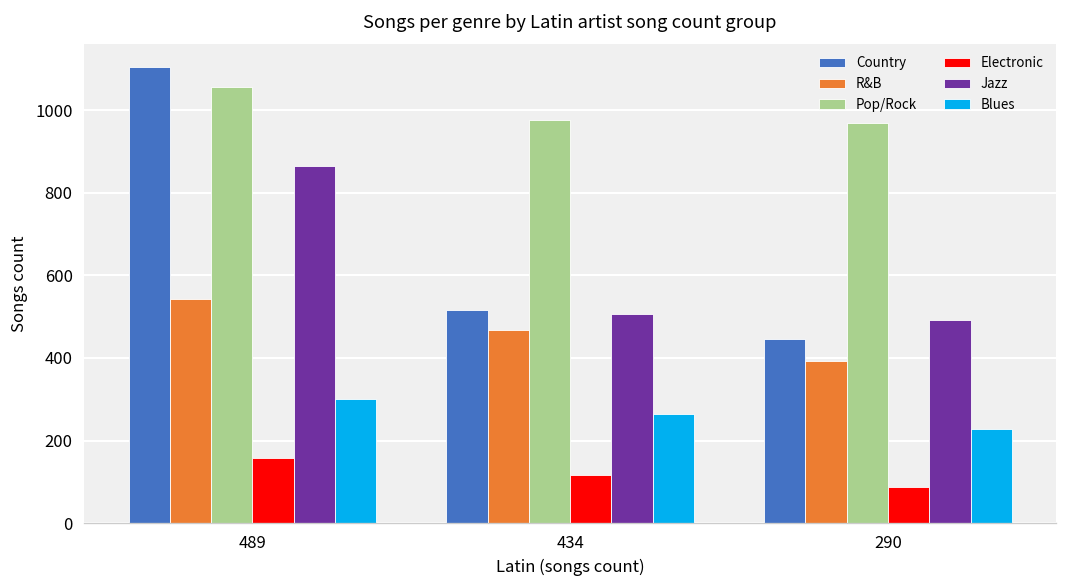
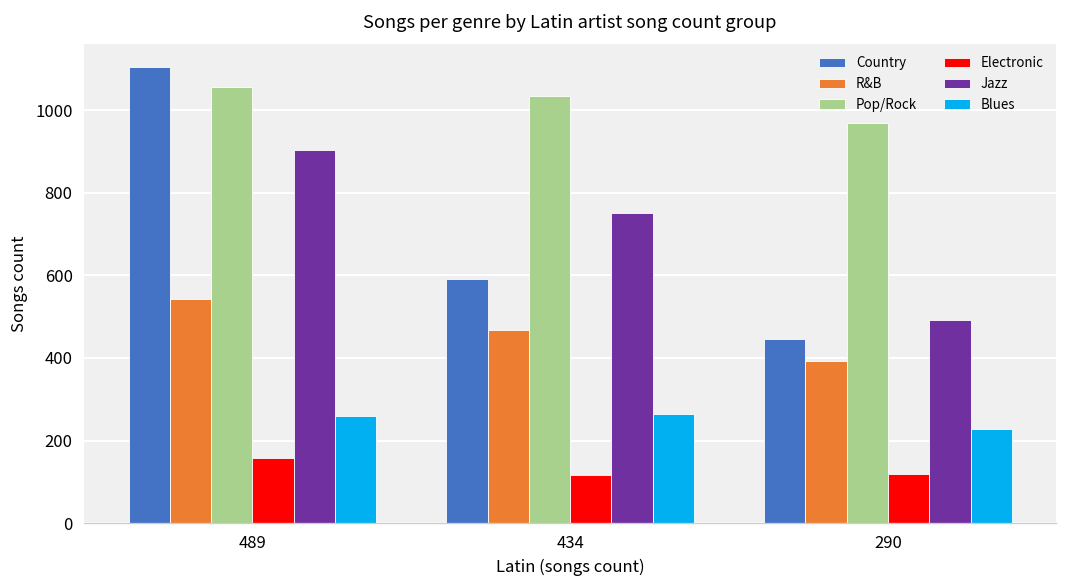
Jazz, 489: 860 -> 900
Blues, 489: 300 -> 260
Country, 434: 520 -> 590
Pop/Rock, 434: 980 -> 1040
Jazz, 434: 510 -> 750
Electronic, 290: 90 -> 120
